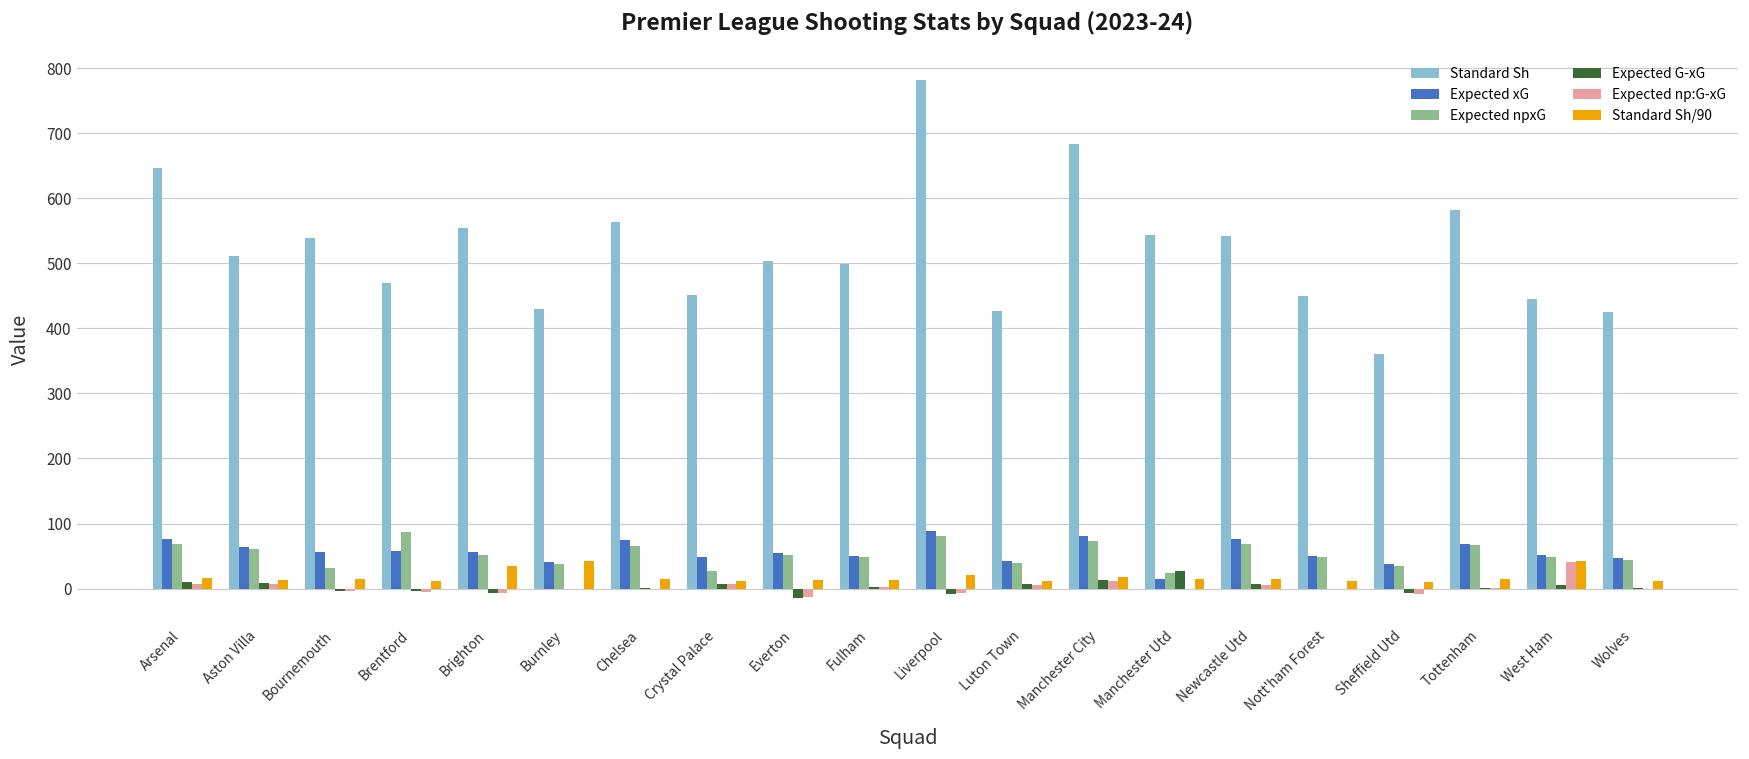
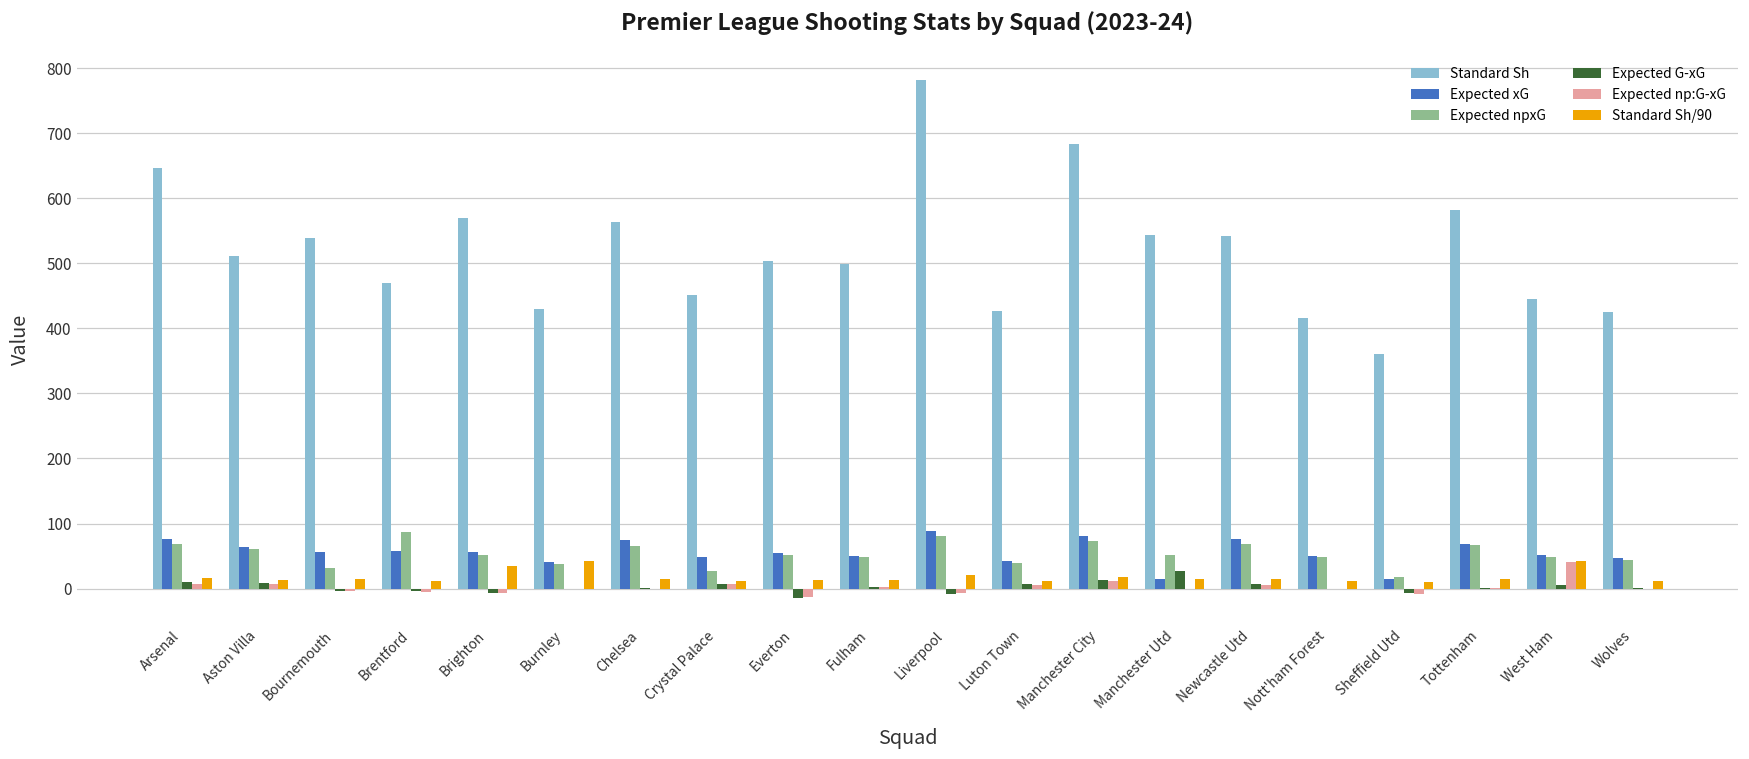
Standard Sh, Brighton: 560 -> 570
Expected npxG, Manchester Utd: 20 -> 50
Standard Sh, Nott'ham Forest: 450 -> 420
Expected xG, Sheffield Utd: 40 -> 10
Expected npxG, Sheffield Utd: 30 -> 20
